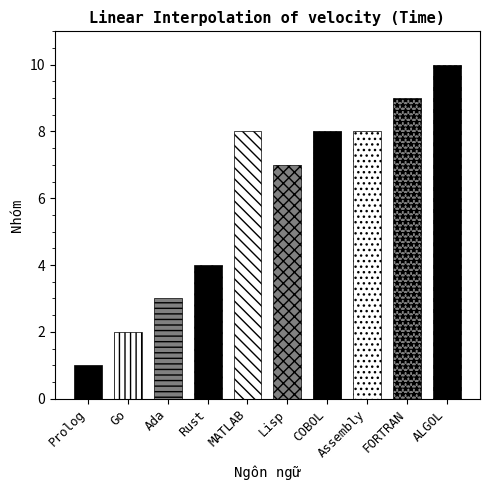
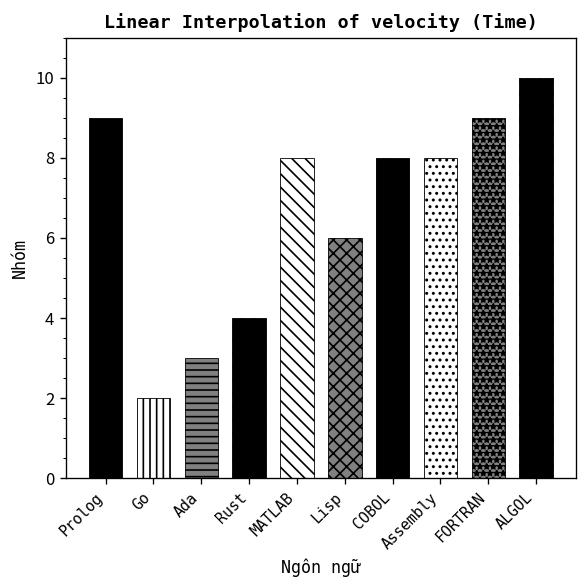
Prolog: 1 -> 9
Lisp: 7 -> 6
